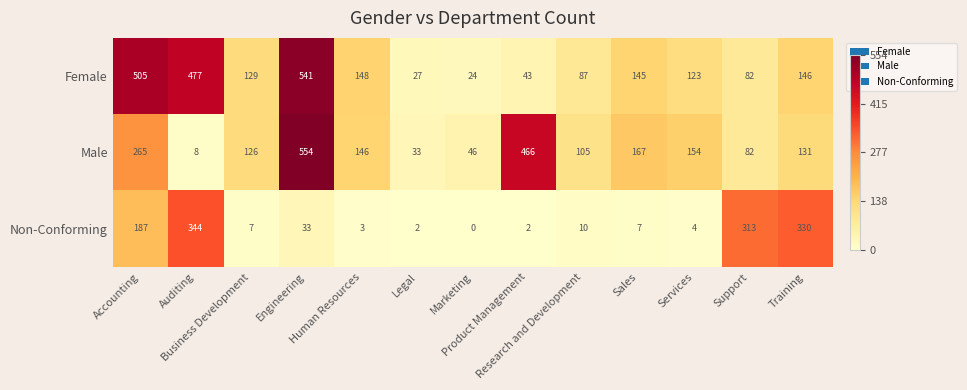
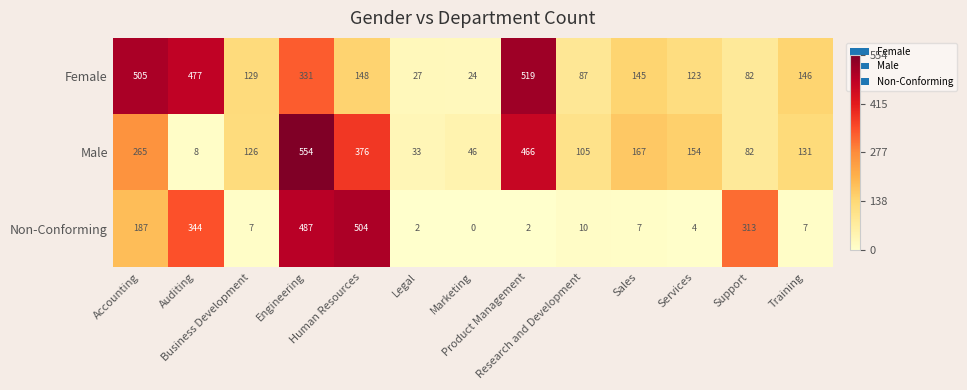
Female, Engineering: 541 -> 331
Female, Product Management: 43 -> 519
Male, Human Resources: 146 -> 376
Non-Conforming, Engineering: 33 -> 487
Non-Conforming, Human Resources: 3 -> 504
Non-Conforming, Training: 330 -> 7
